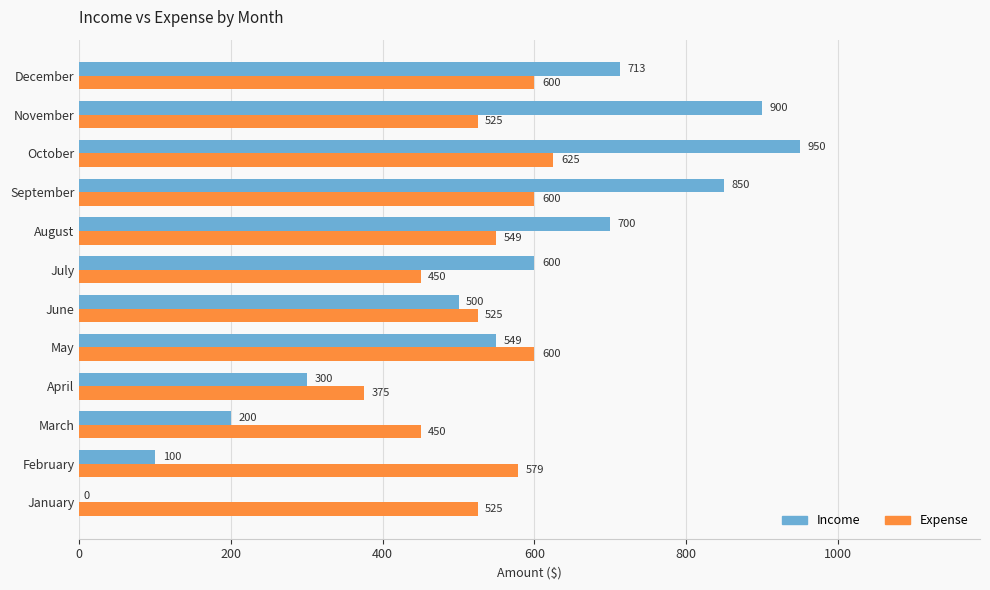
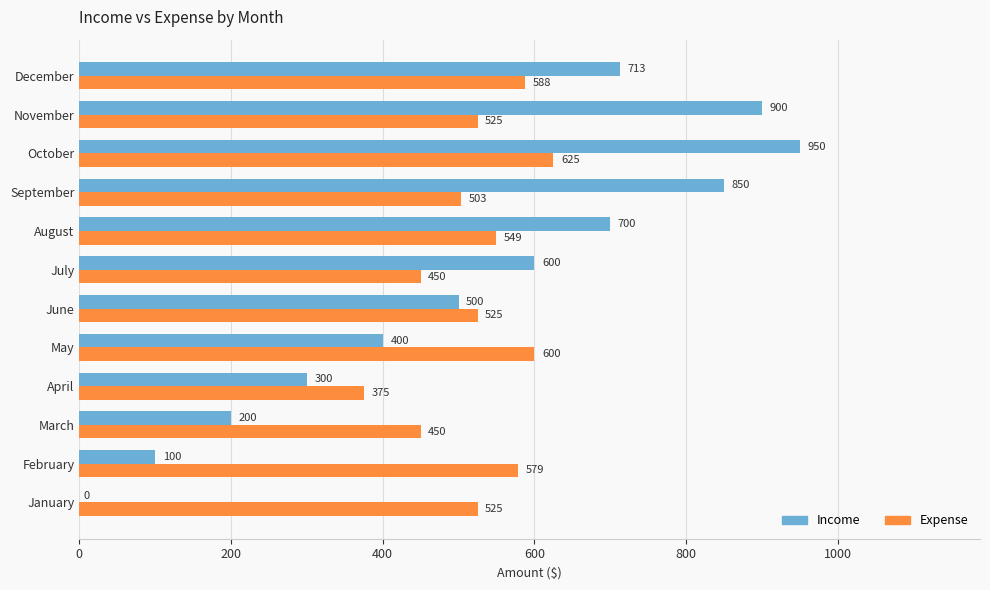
Expense, December: 600 -> 588
Expense, September: 600 -> 503
Income, May: 549 -> 400
